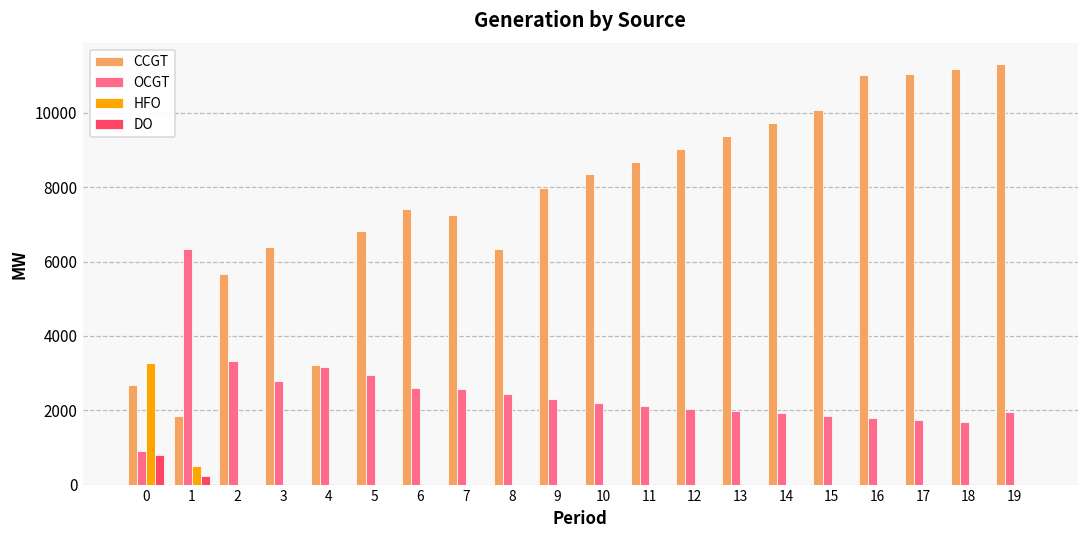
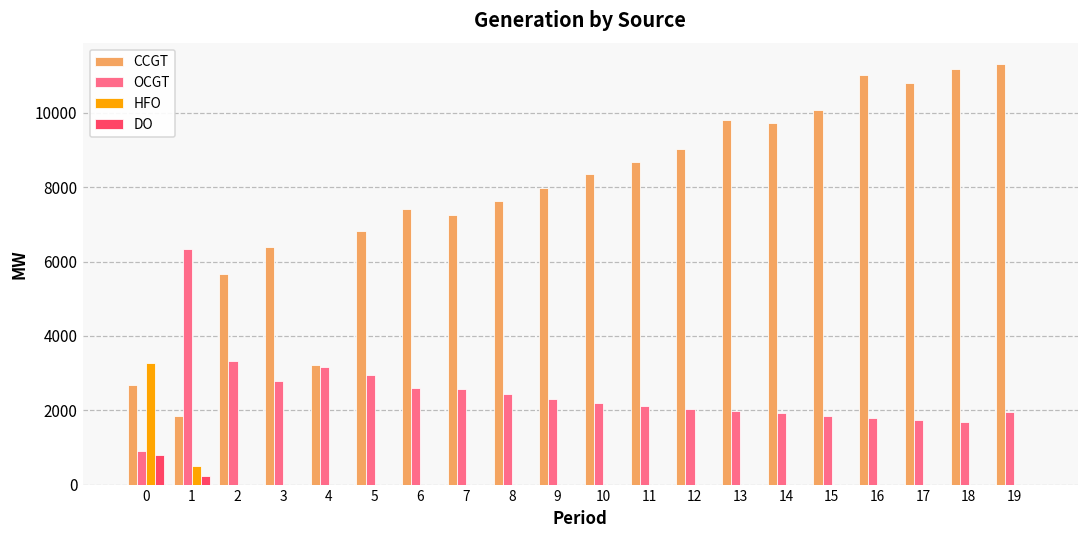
CCGT, 8: 6300 -> 7600
CCGT, 13: 9400 -> 9800
CCGT, 17: 11100 -> 10800
